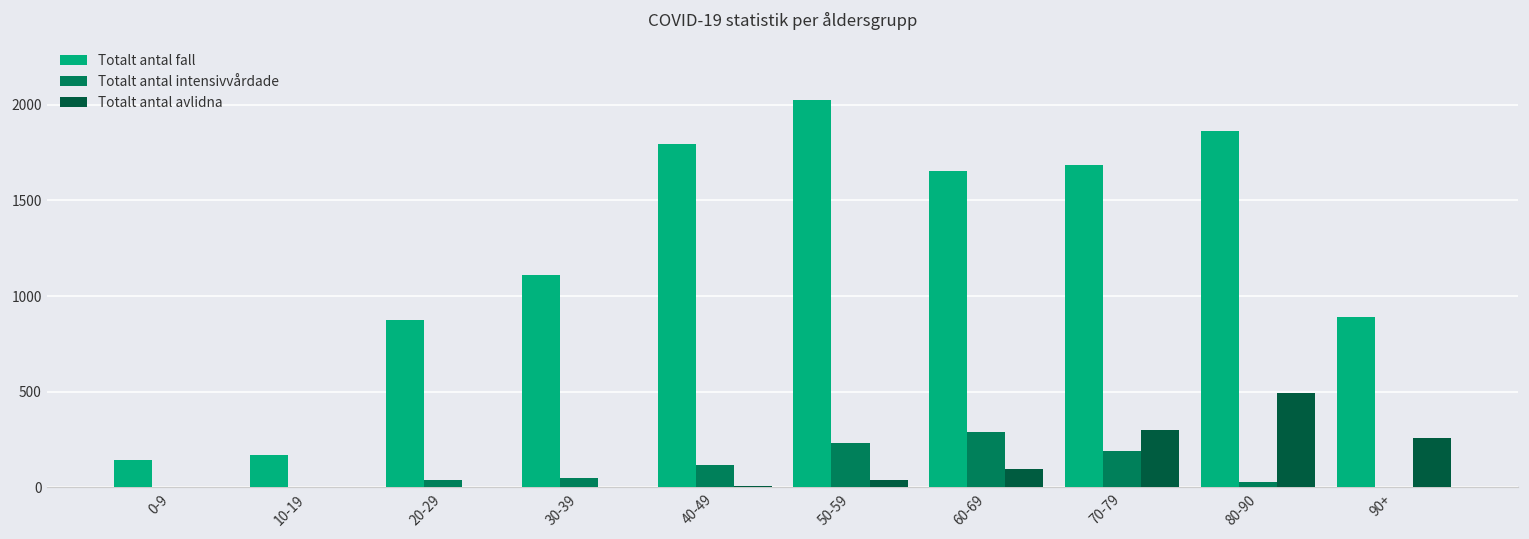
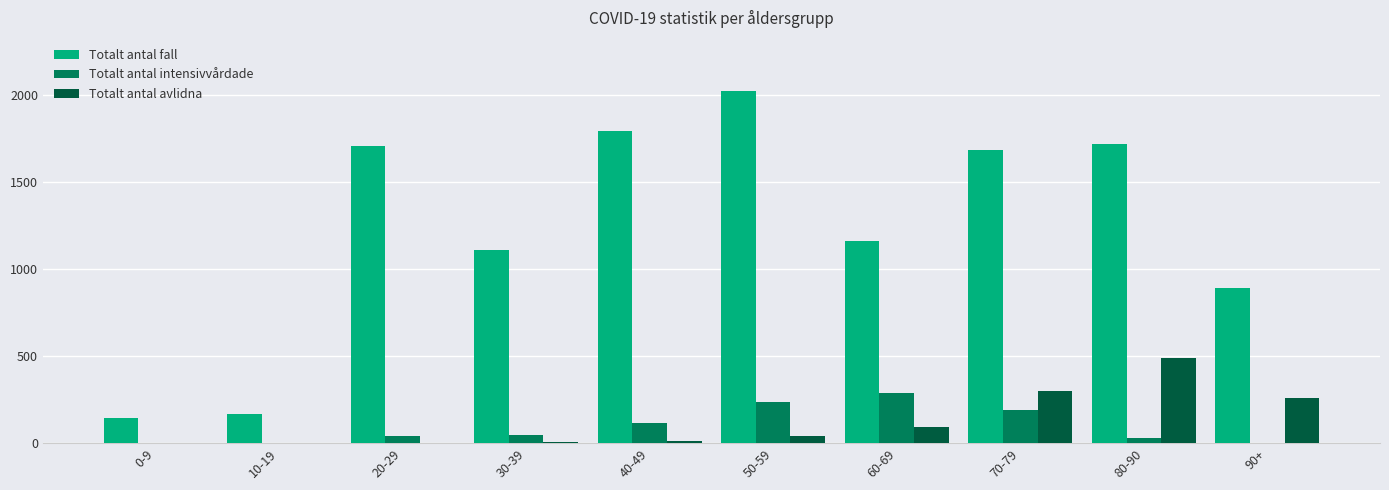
Totalt antal fall, 20-29: 870 -> 1710
Totalt antal fall, 60-69: 1660 -> 1160
Totalt antal fall, 80-90: 1860 -> 1720
